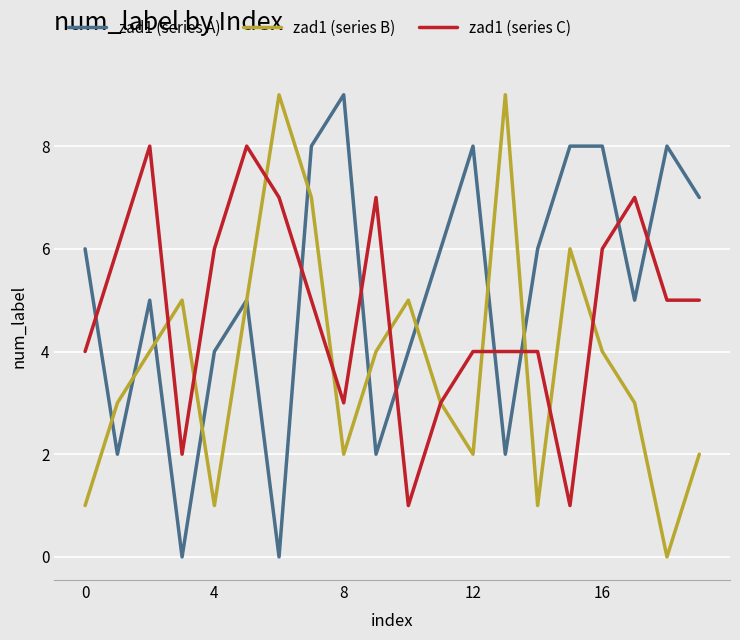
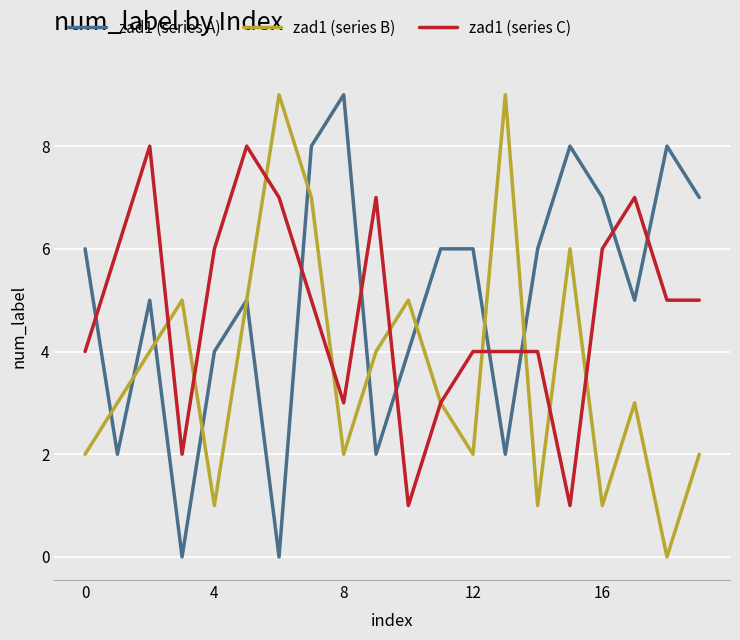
zad1 (series B), 0: 1 -> 2
zad1 (series A), 12: 8 -> 6
zad1 (series A), 16: 8 -> 7
zad1 (series B), 16: 4 -> 1
